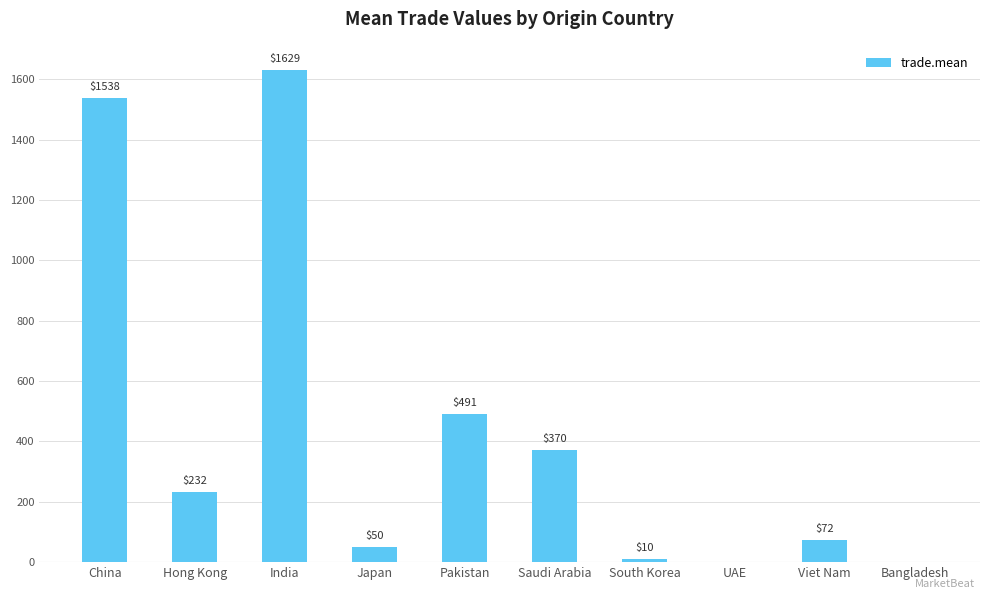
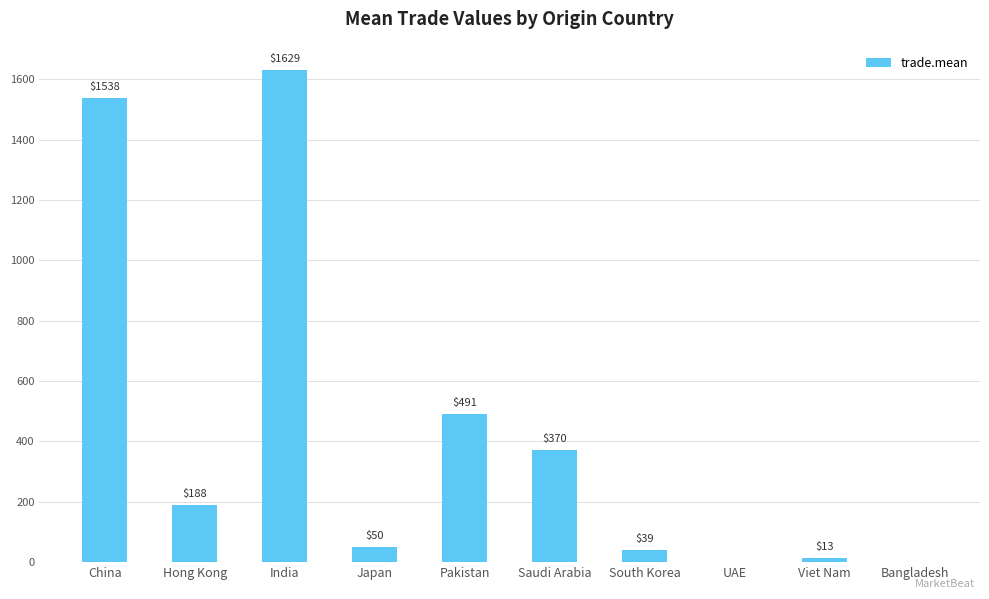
Hong Kong: $232 -> $188
South Korea: $10 -> $39
Viet Nam: $72 -> $13
